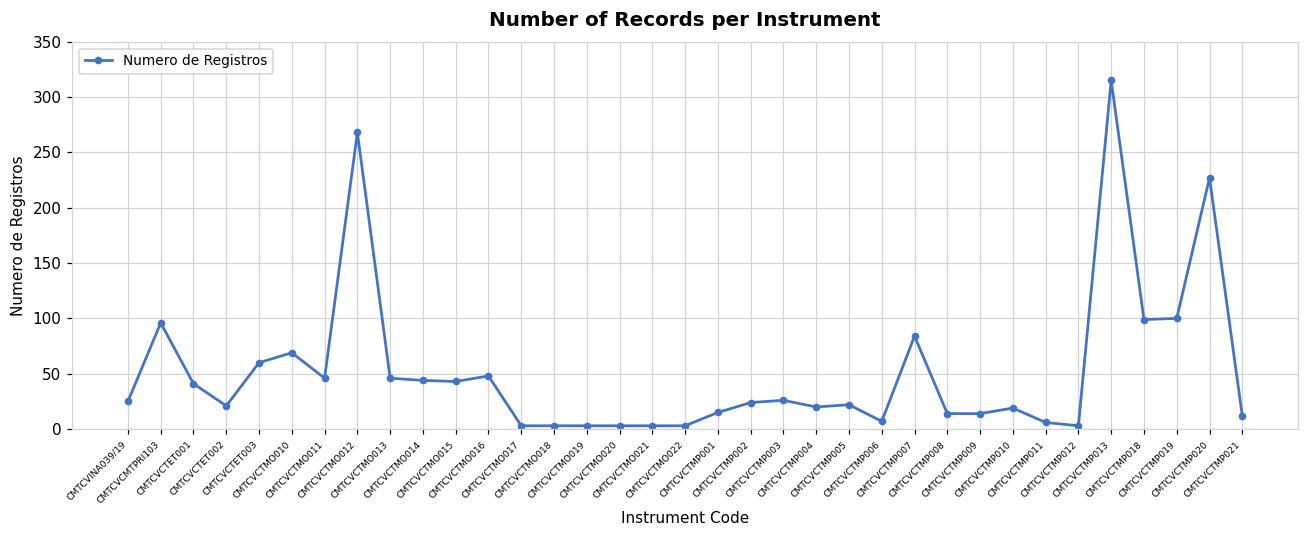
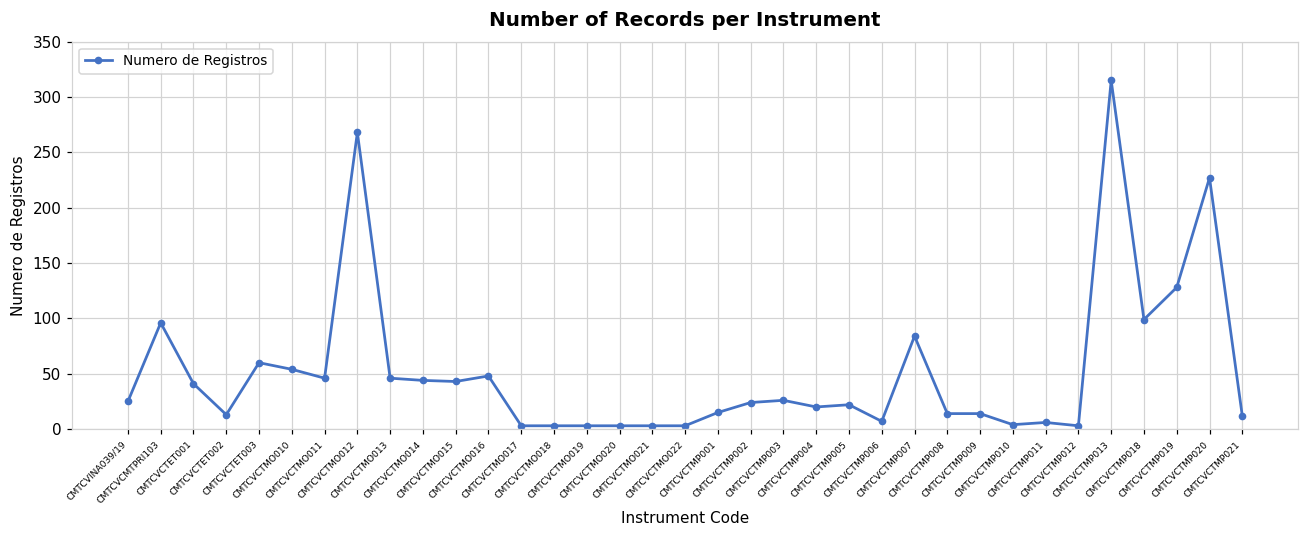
CMTCVCTET002: 21 -> 13
CMTCVCTMO010: 69 -> 54
CMTCVCTMP010: 19 -> 4
CMTCVCTMP019: 100 -> 128
